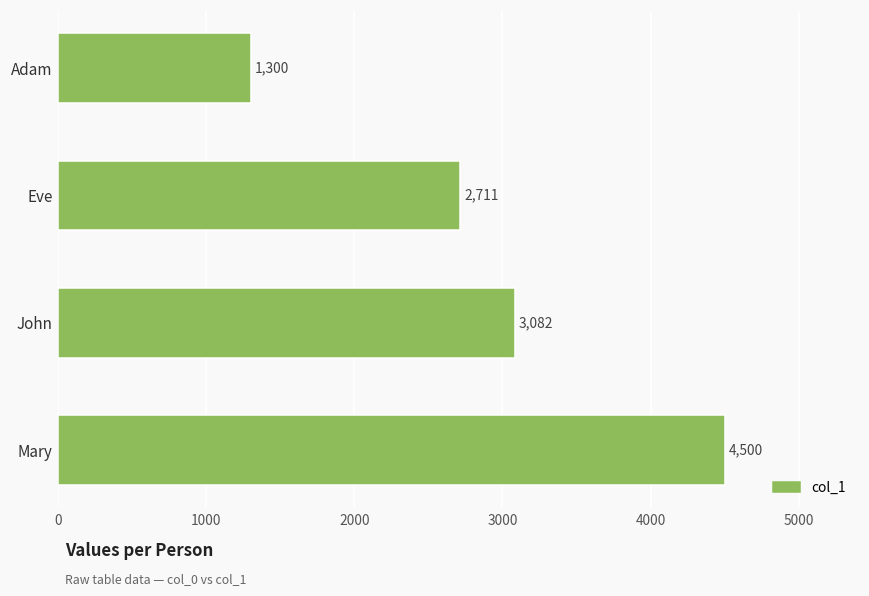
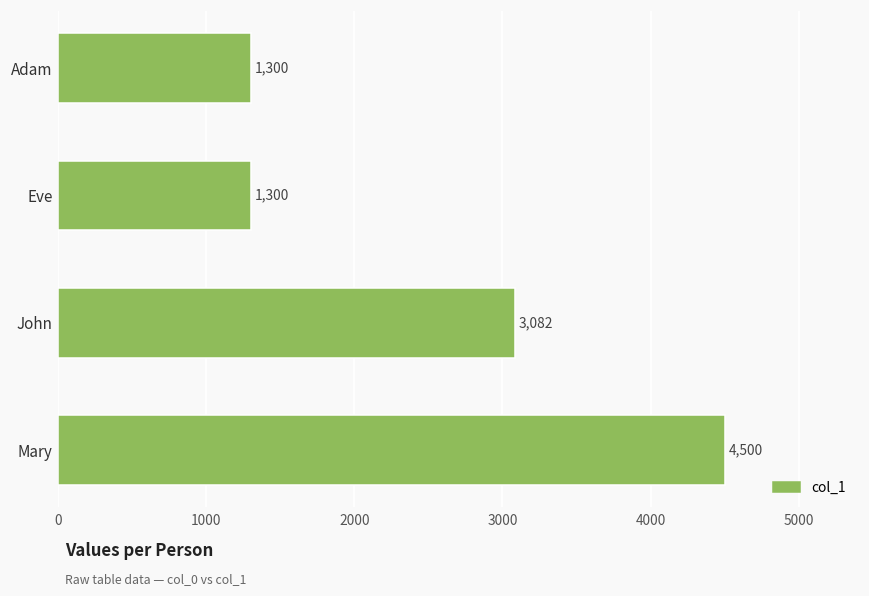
Eve: 2,711 -> 1,300
